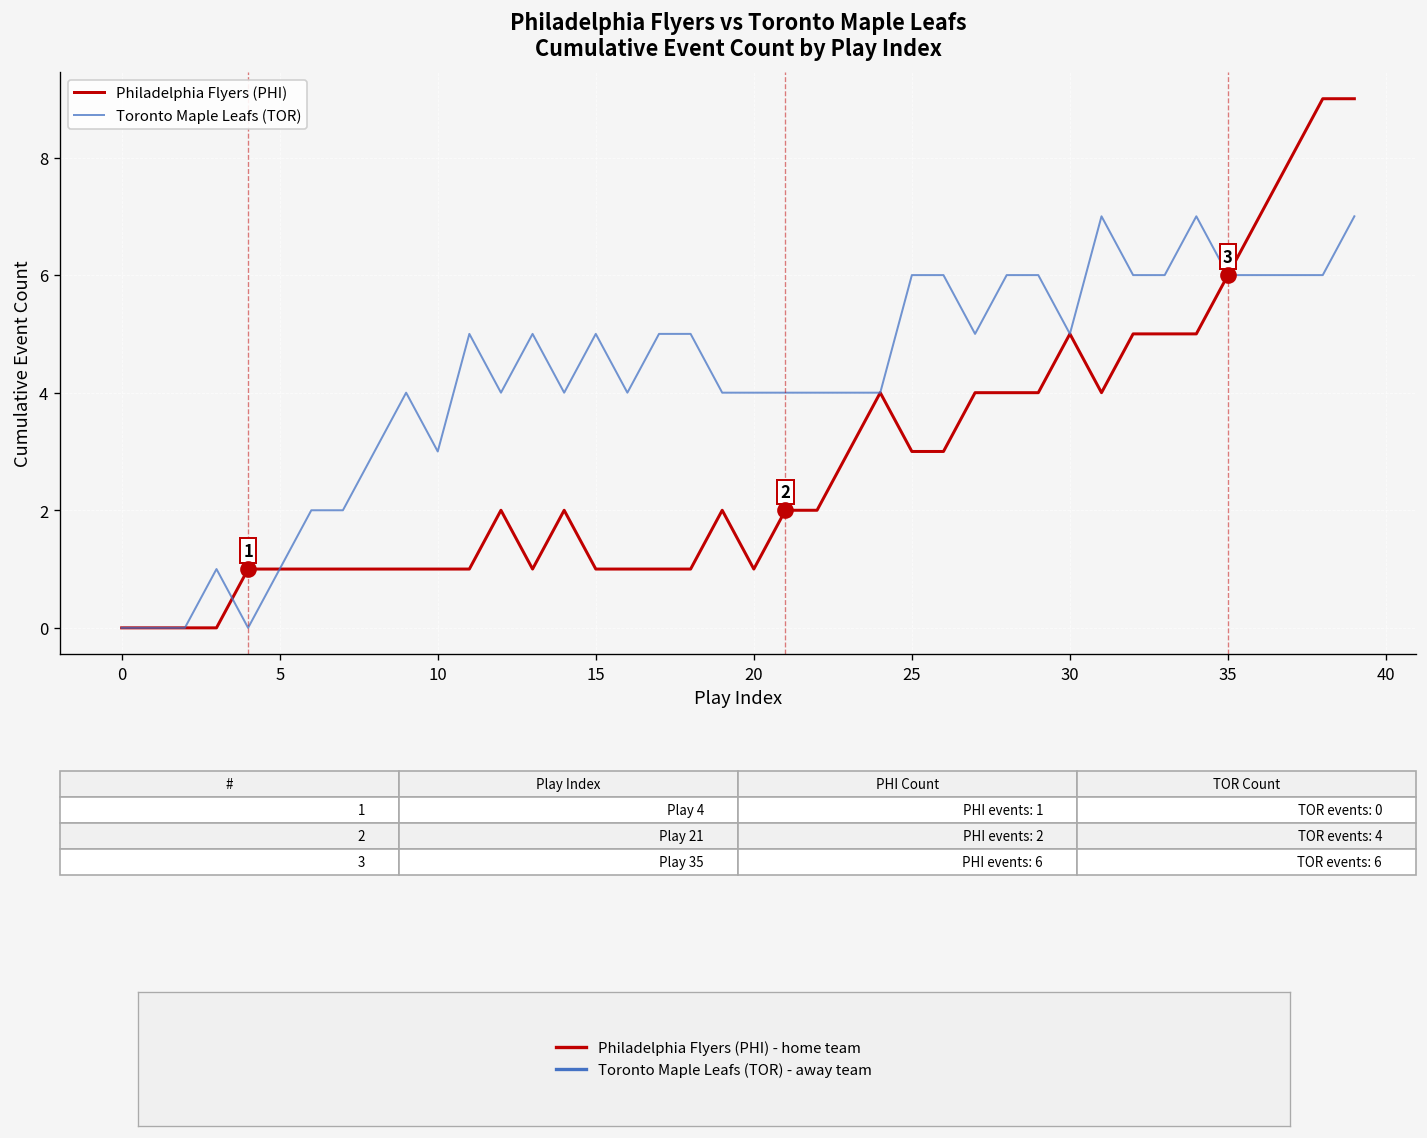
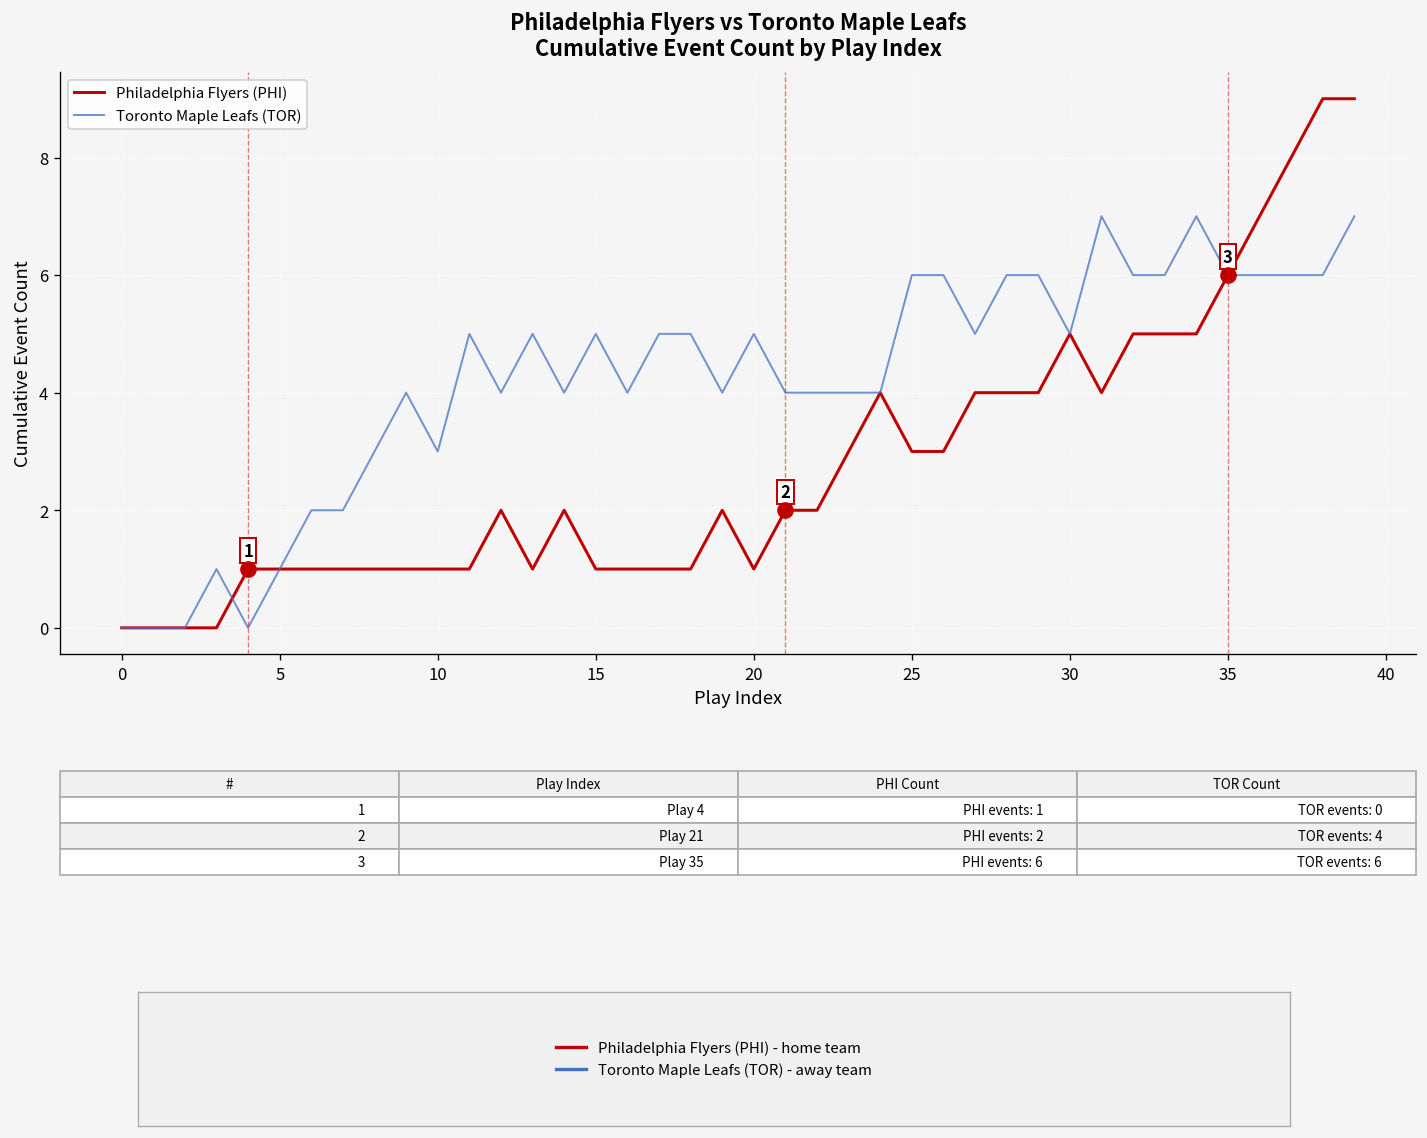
Toronto Maple Leafs (TOR), 20: 4 -> 5
